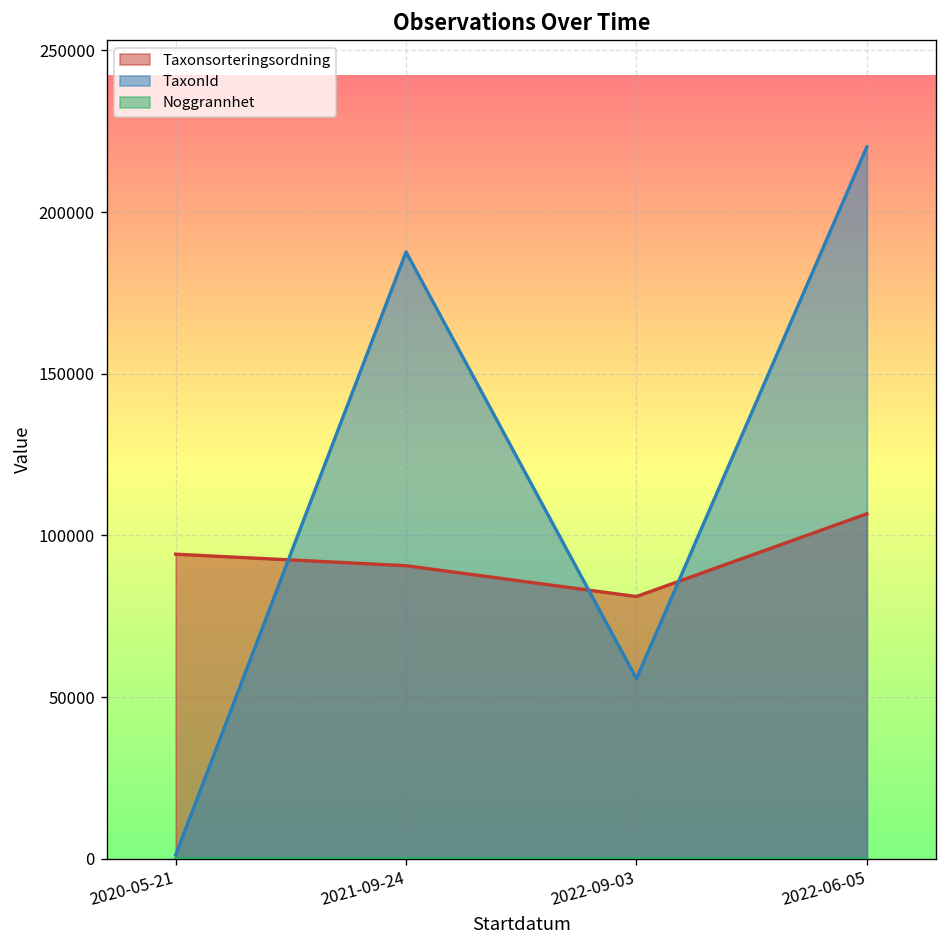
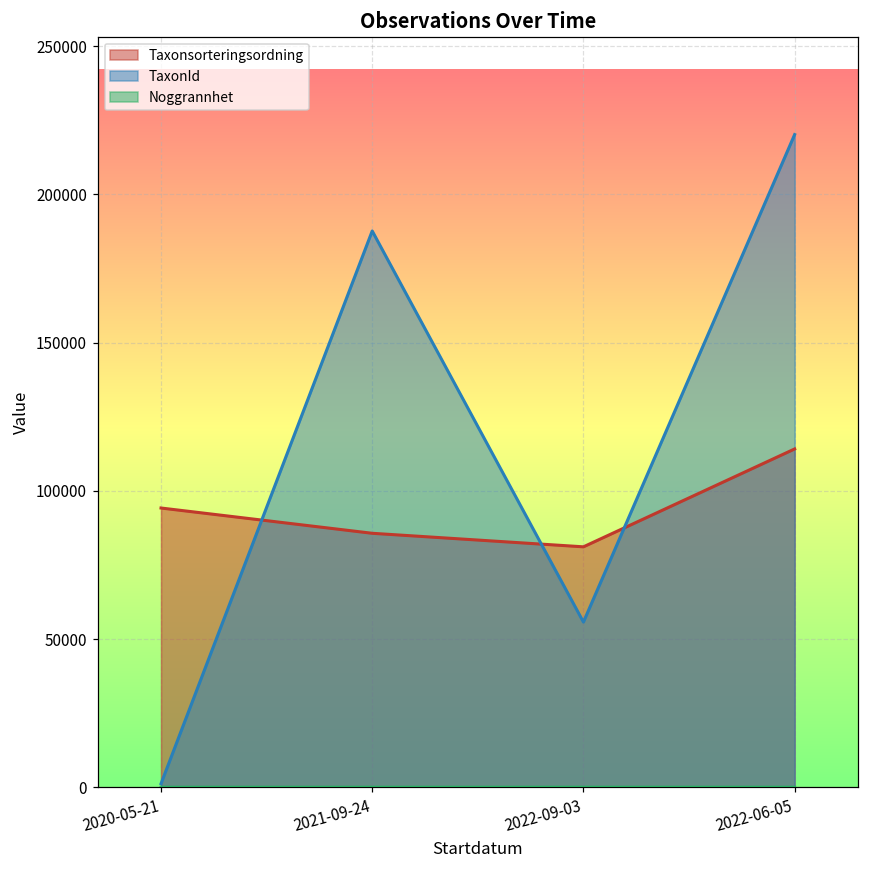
Taxonsorteringsordning, 2021-09-24: 91000 -> 86000
Taxonsorteringsordning, 2022-06-05: 107000 -> 114000
